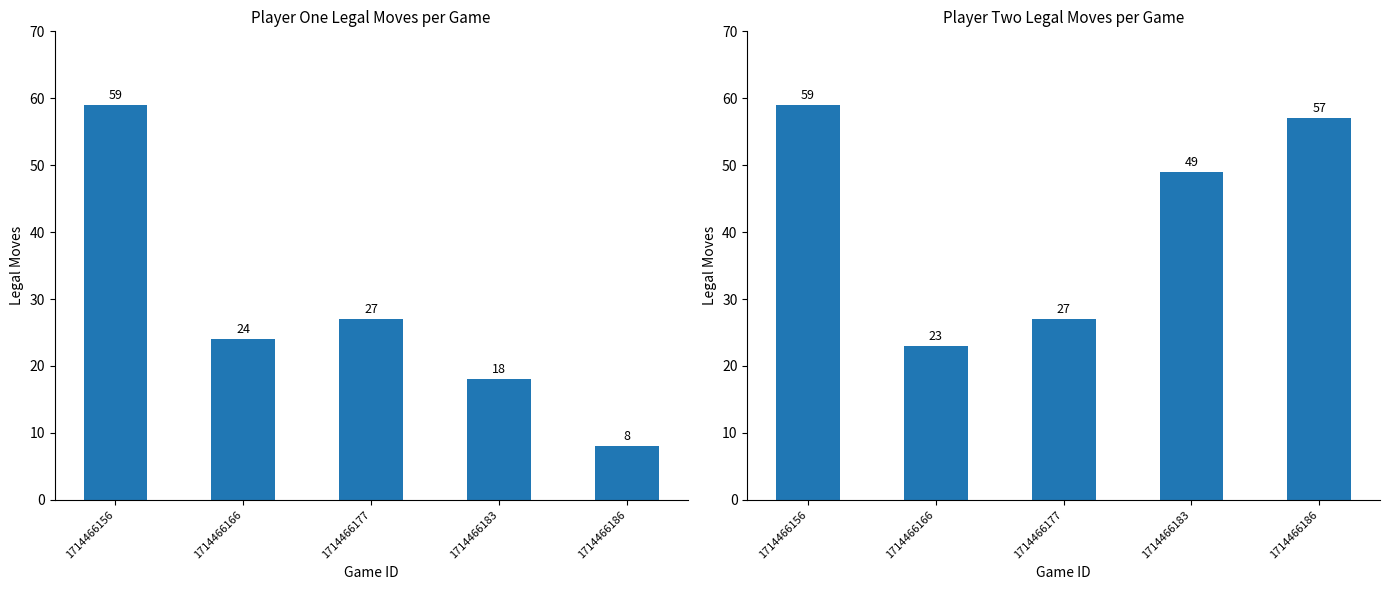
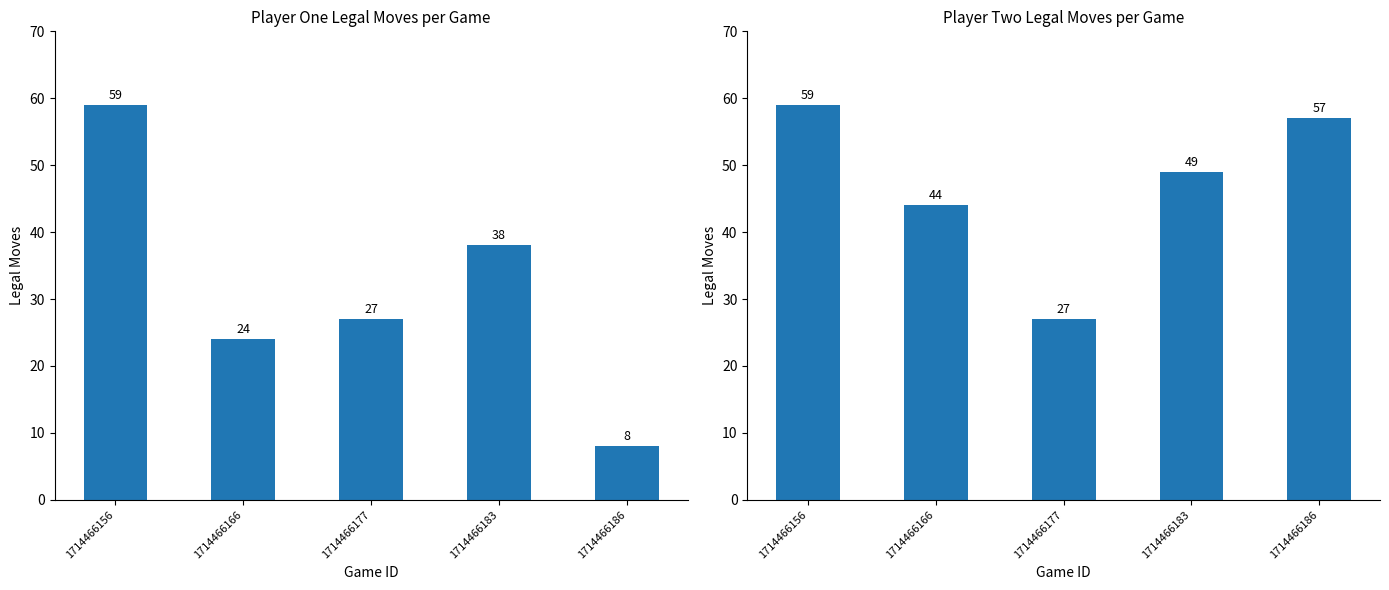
Player One Legal Moves per Game, 1714466183: 18 -> 38
Player Two Legal Moves per Game, 1714466166: 23 -> 44
